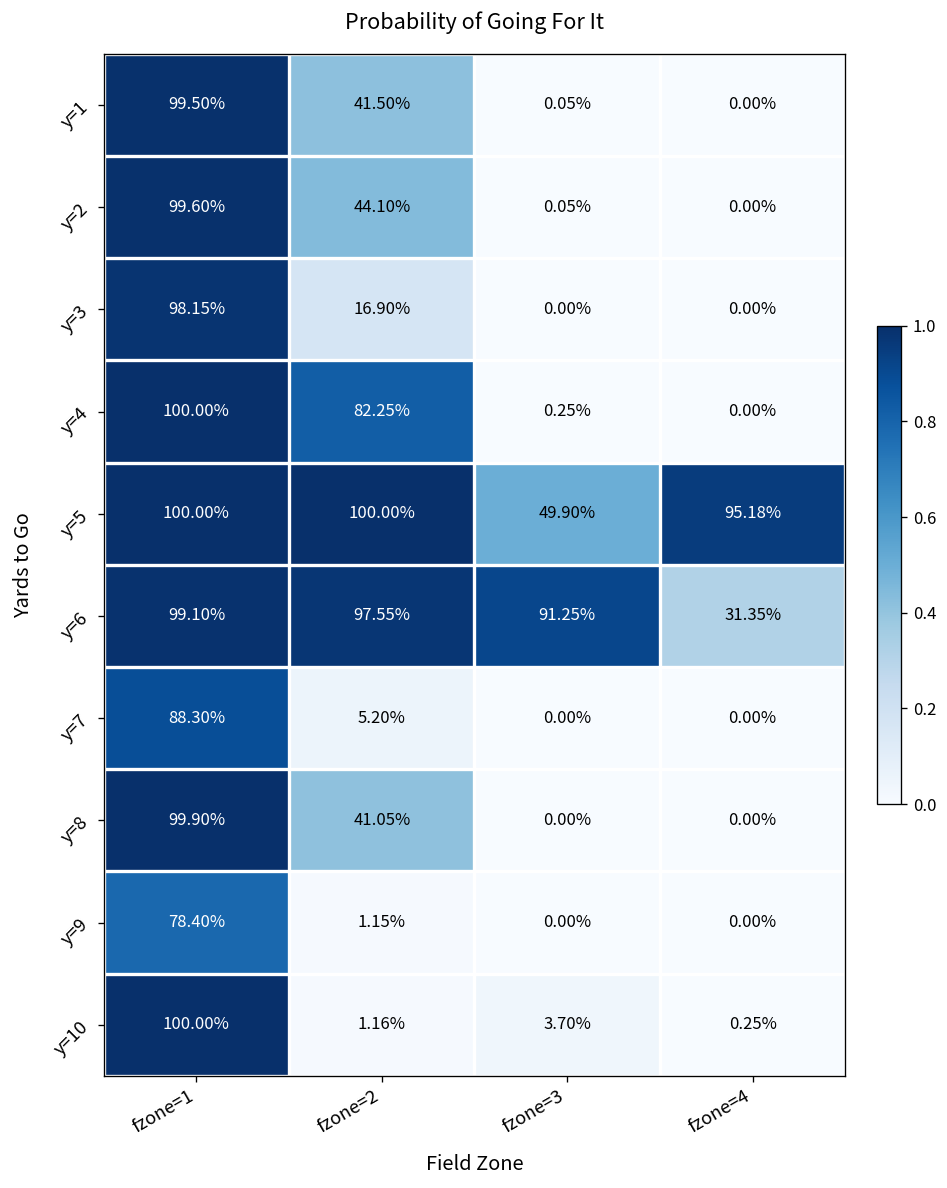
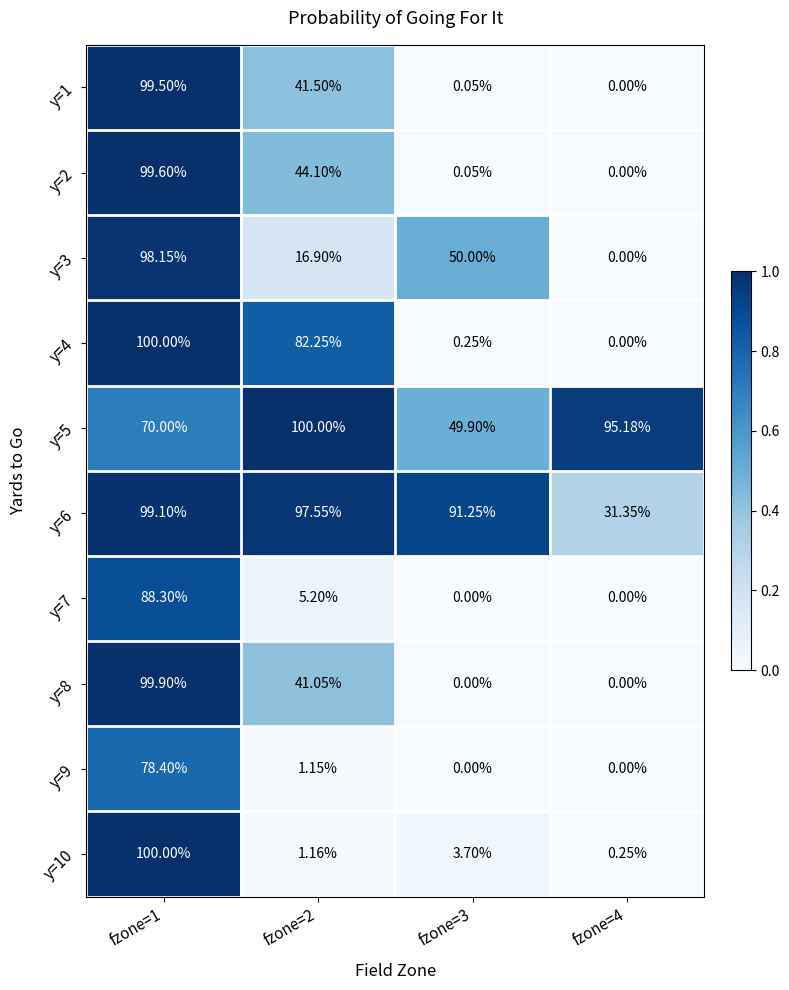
y=3, fzone=3: 0.00% -> 50.00%
y=5, fzone=1: 100.00% -> 70.00%
